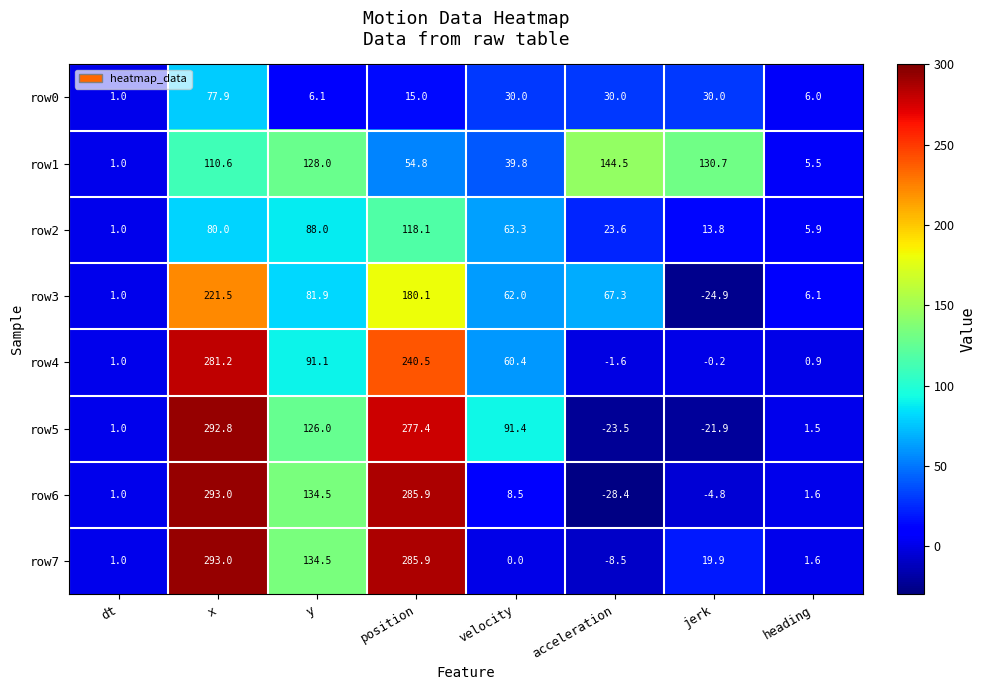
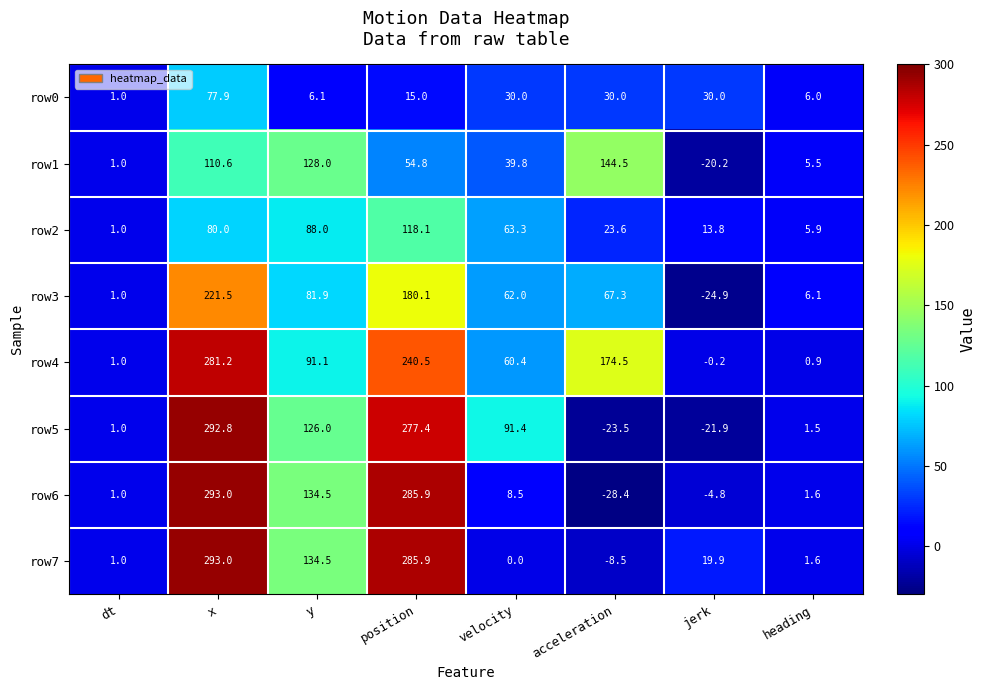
row1, jerk: 130.7 -> -20.2
row4, acceleration: -1.6 -> 174.5
